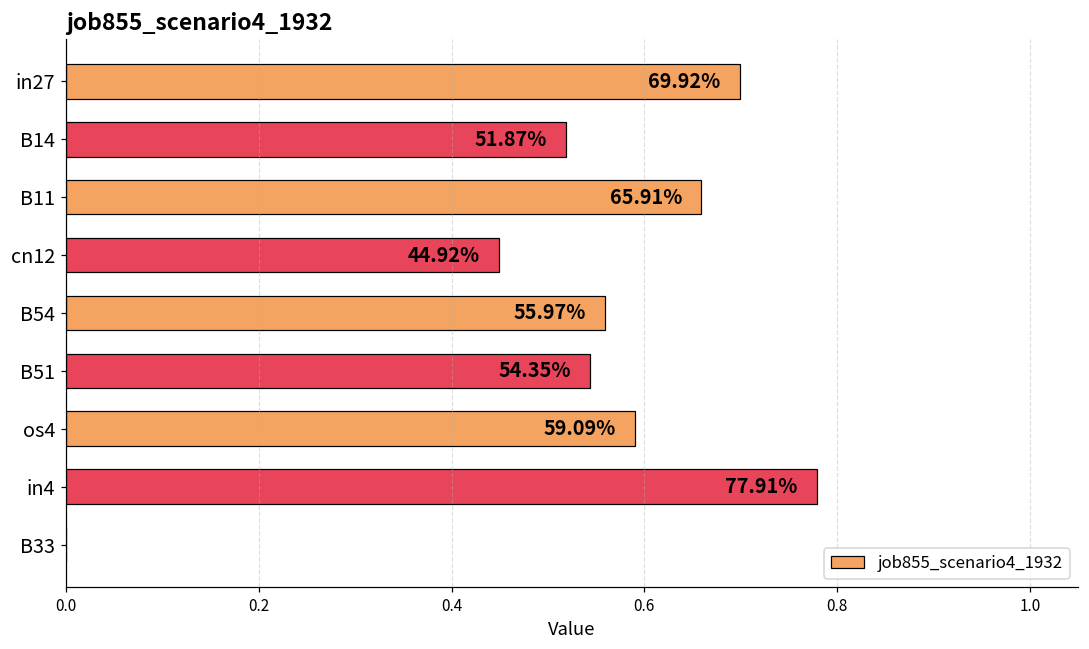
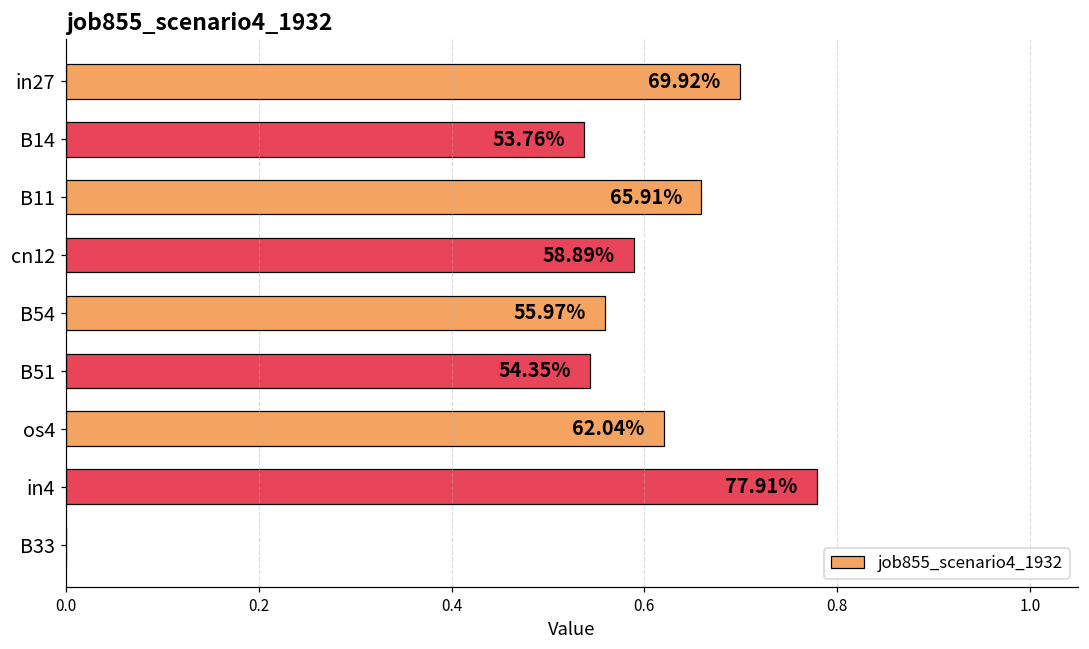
B14: 51.87% -> 53.76%
cn12: 44.92% -> 58.89%
os4: 59.09% -> 62.04%
